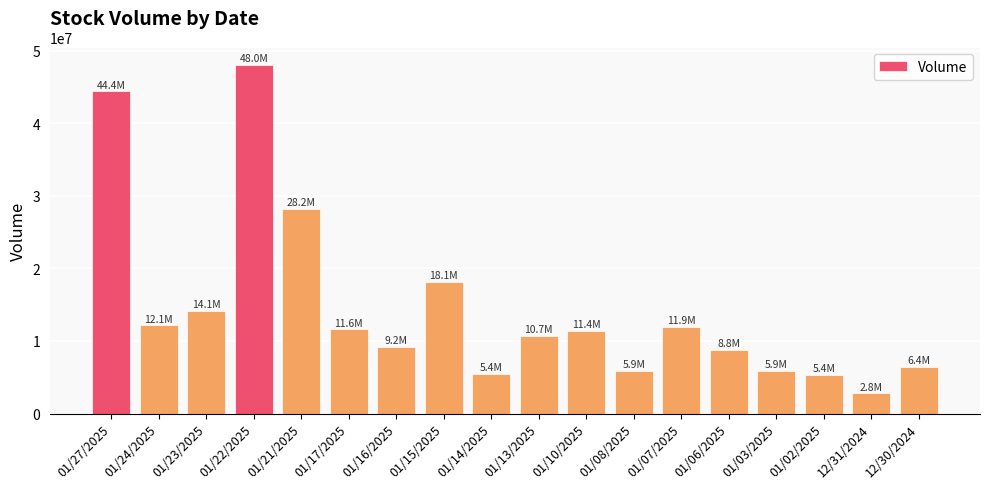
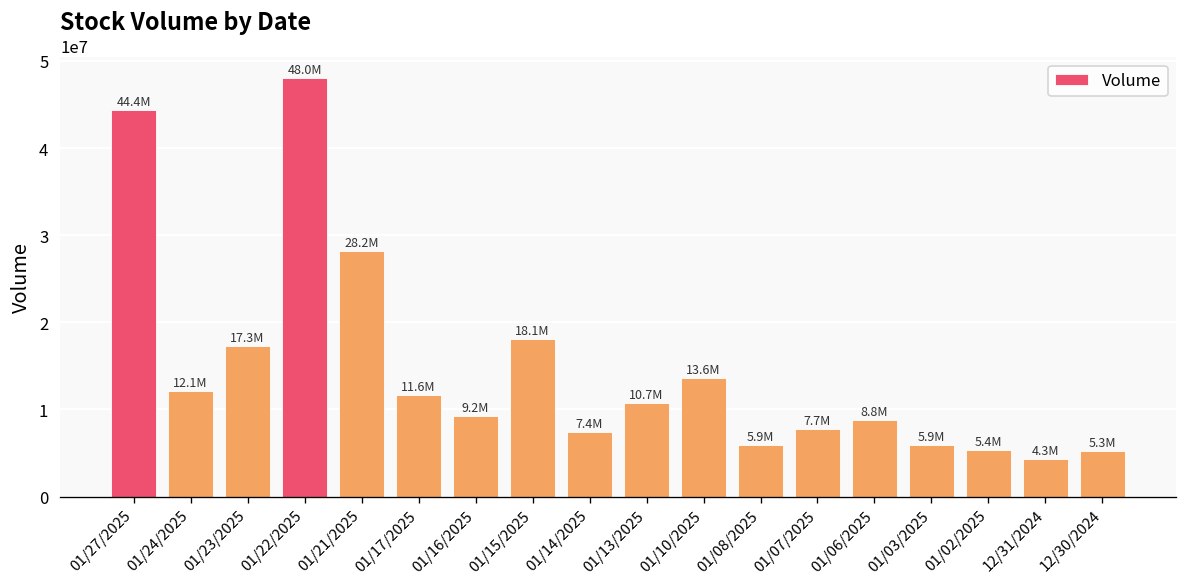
01/23/2025: 14.1M -> 17.3M
01/14/2025: 5.4M -> 7.4M
01/10/2025: 11.4M -> 13.6M
01/07/2025: 11.9M -> 7.7M
12/31/2024: 2.8M -> 4.3M
12/30/2024: 6.4M -> 5.3M
